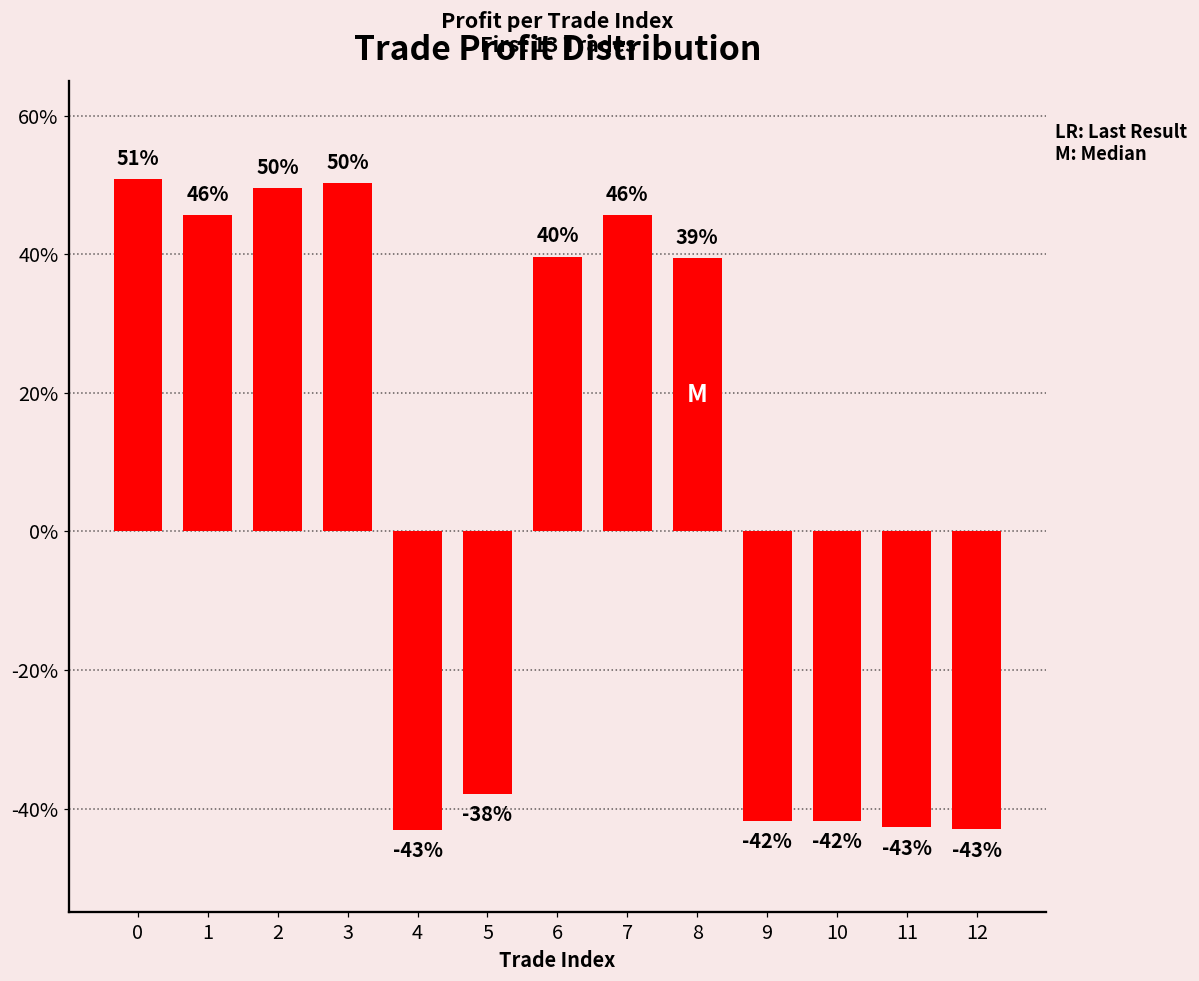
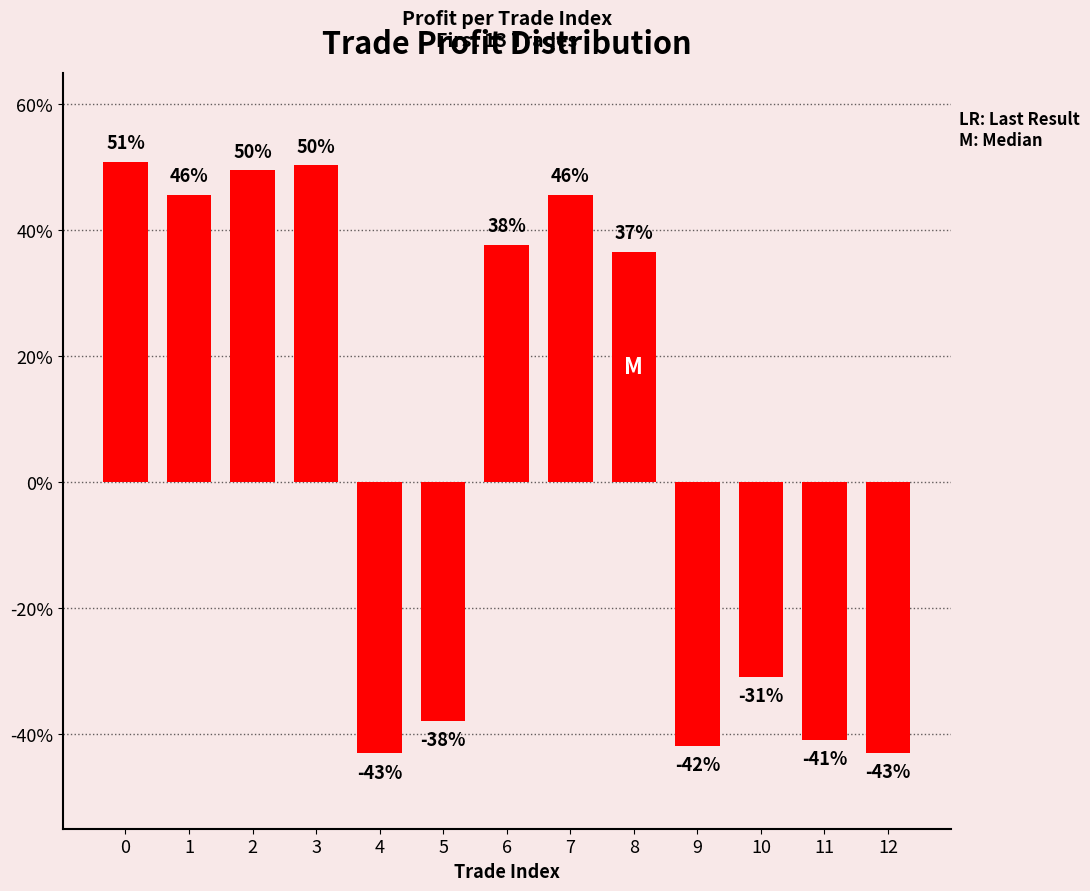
6: 40% -> 38%
8: 39% -> 37%
10: -42% -> -31%
11: -43% -> -41%
